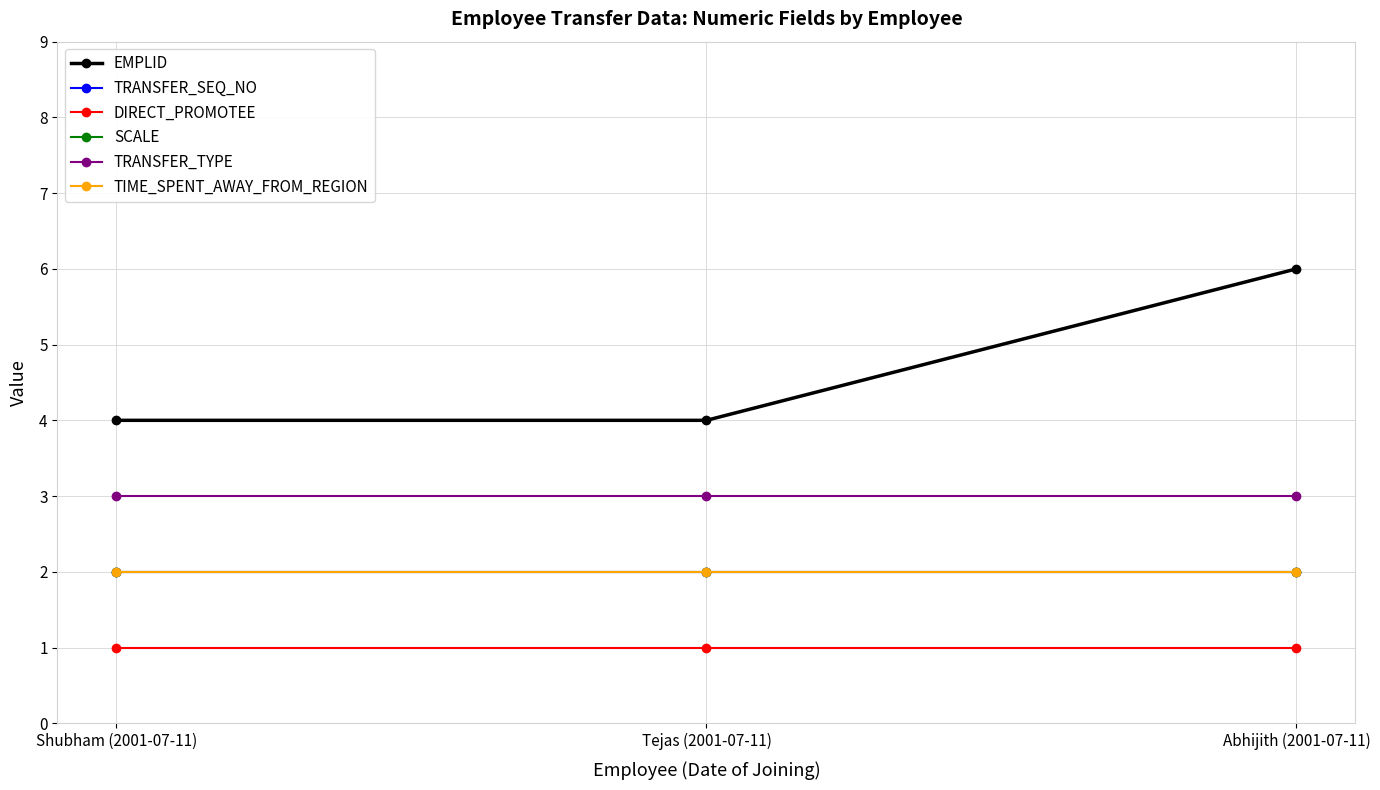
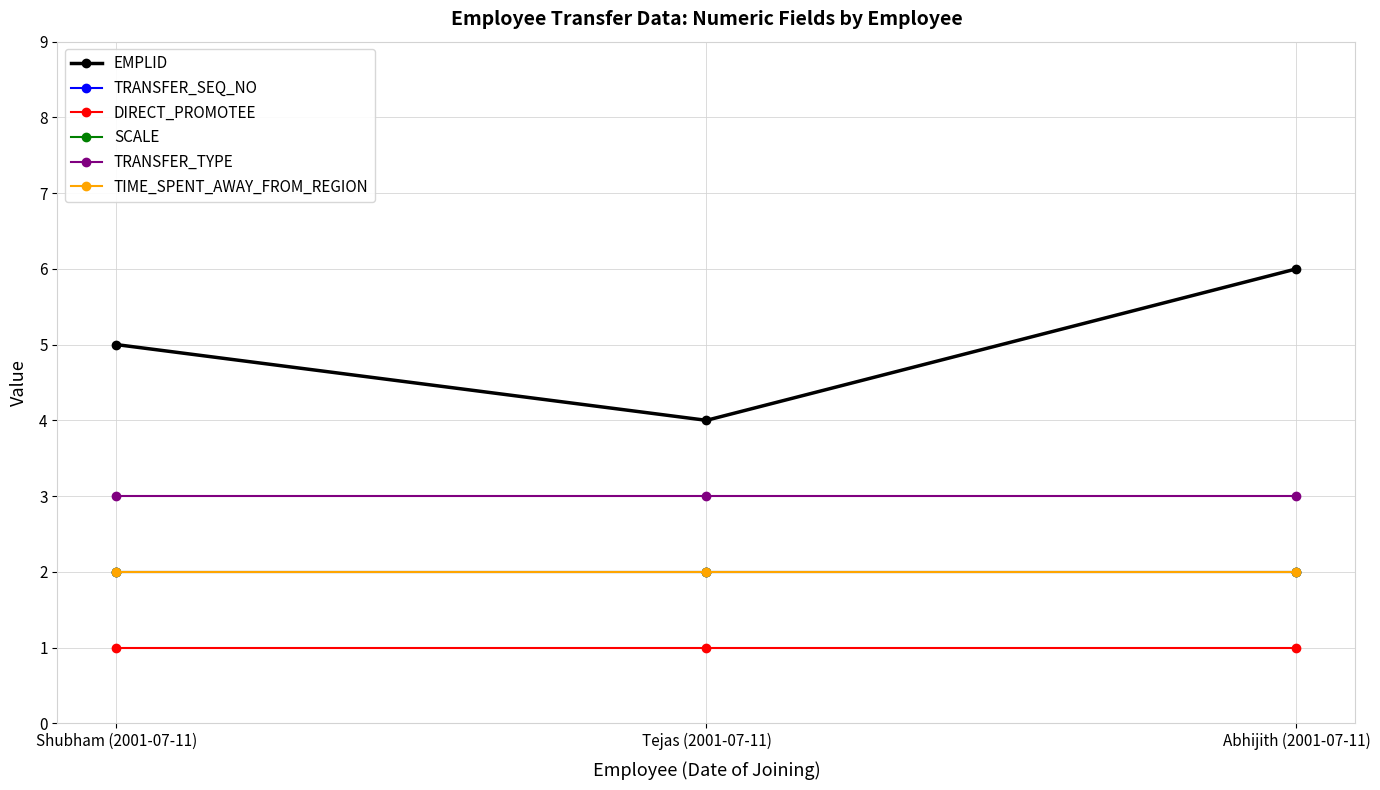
EMPLID, Shubham (2001-07-11): 4 -> 5
